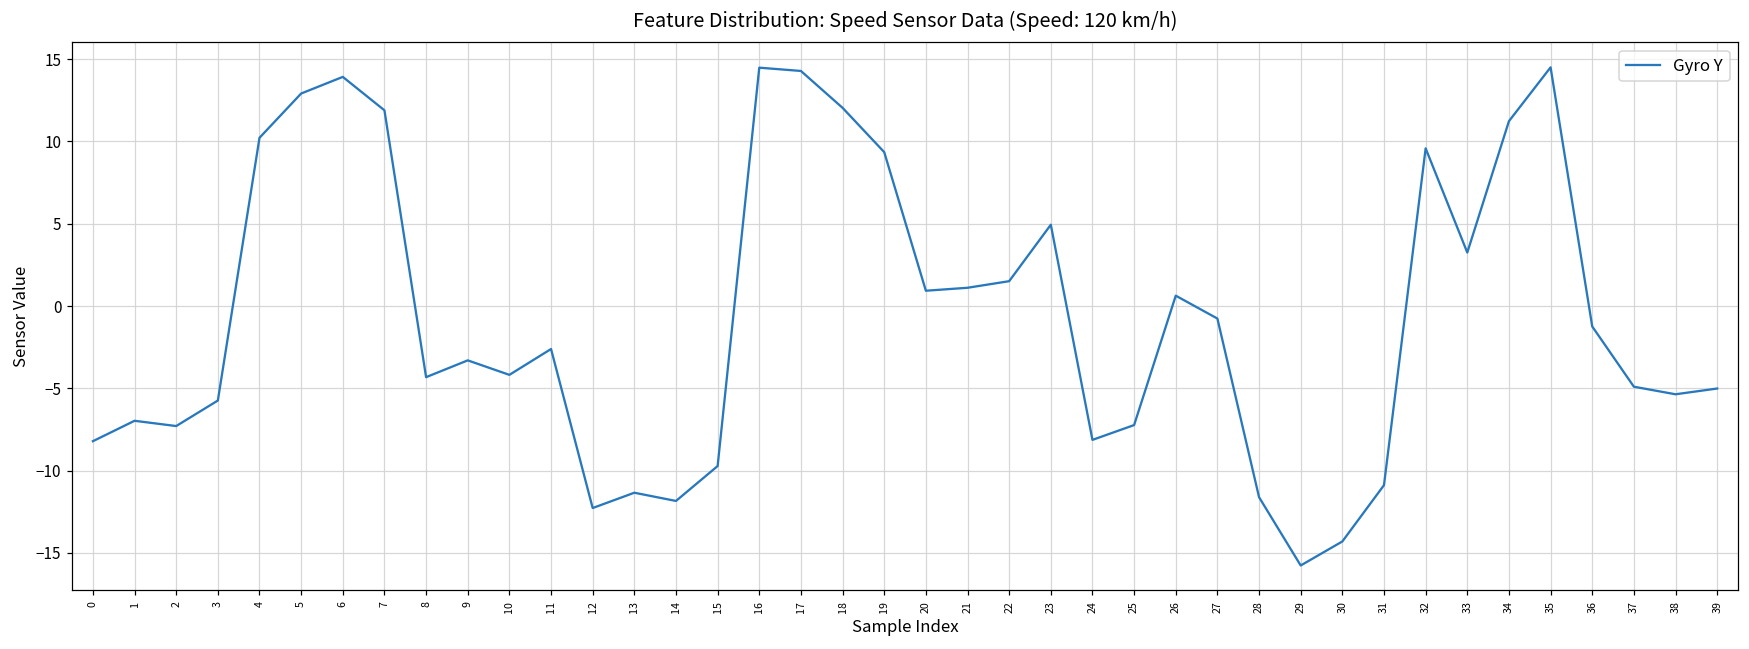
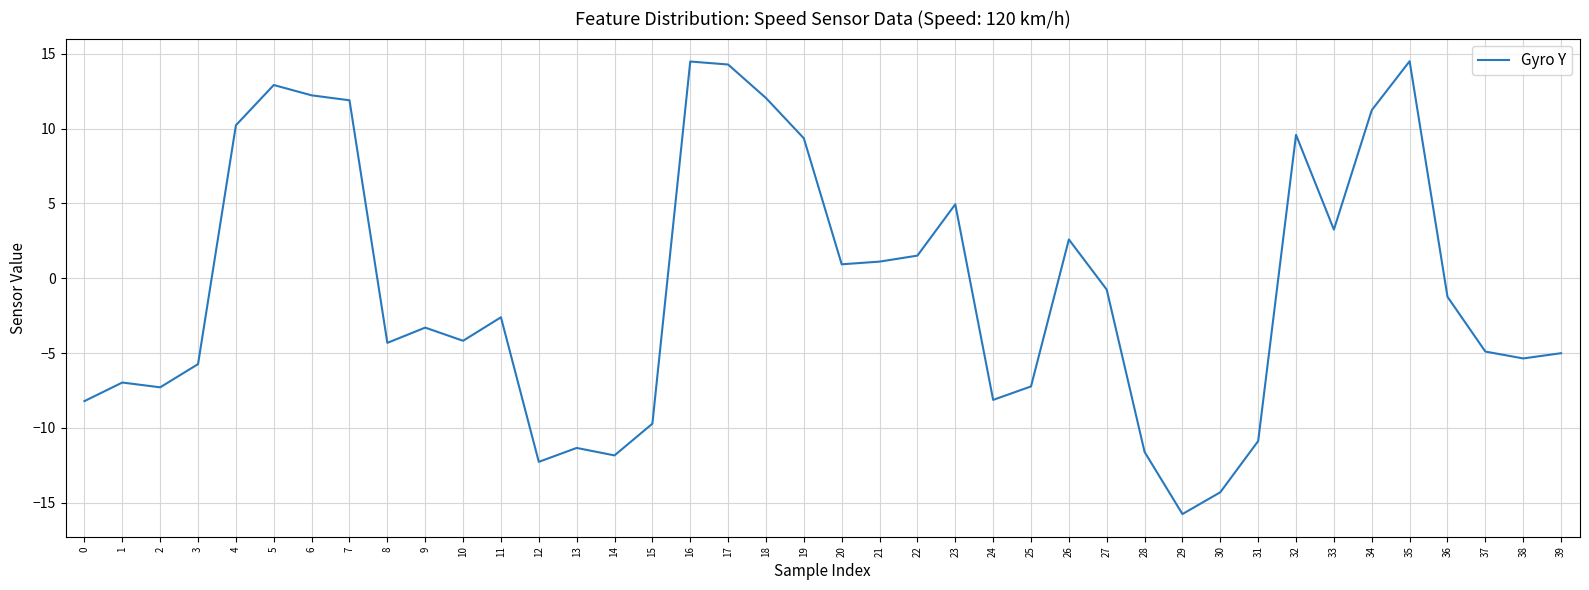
6: 13.9 -> 12.2
26: 0.6 -> 2.6
